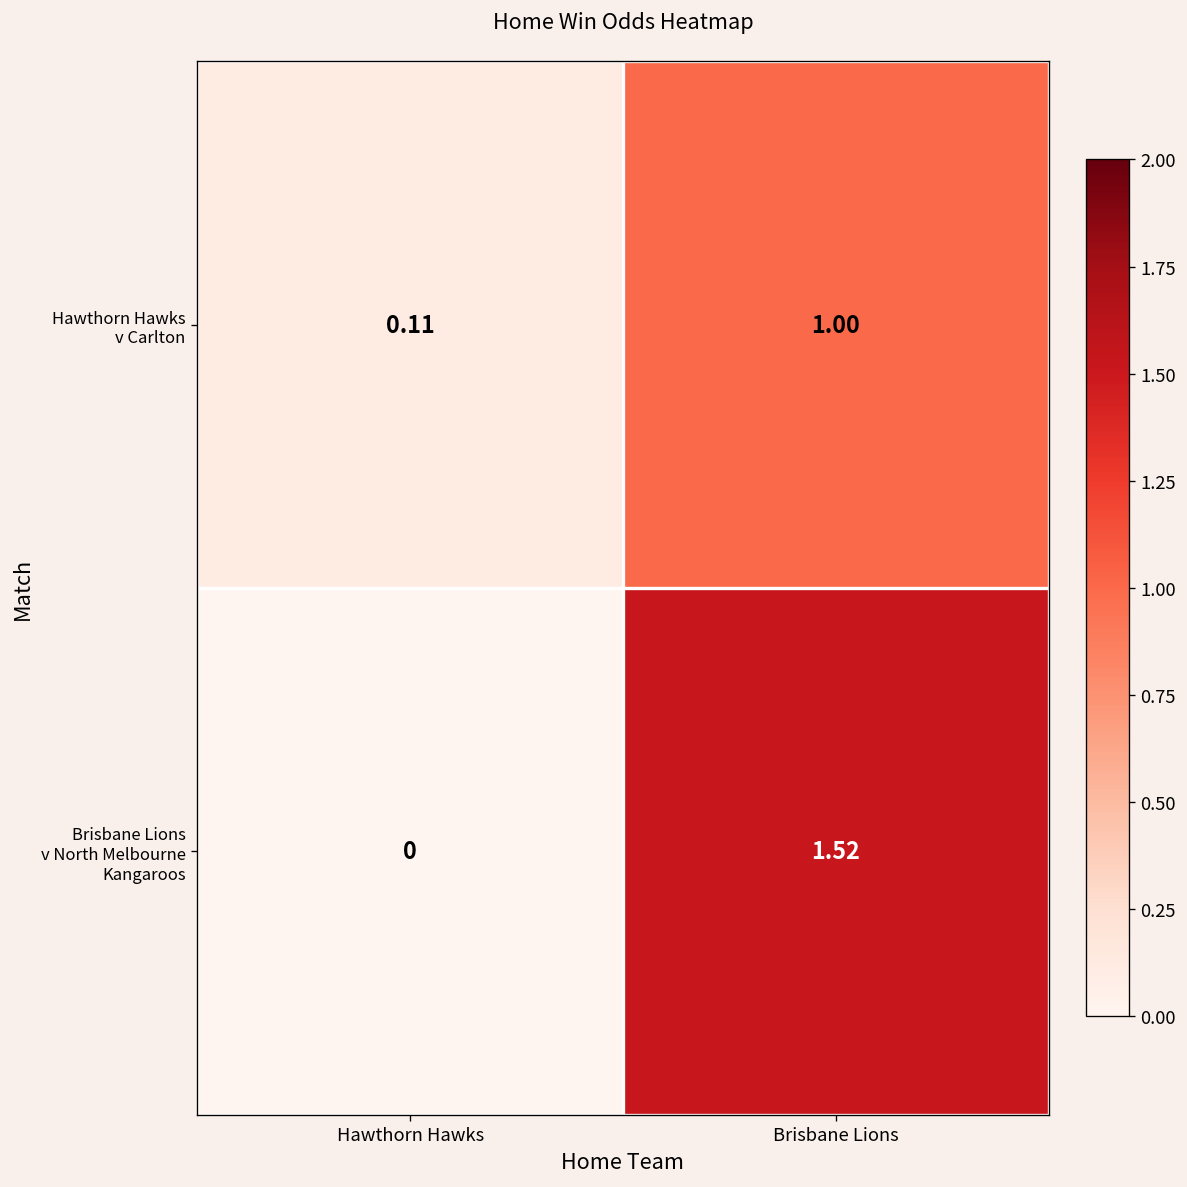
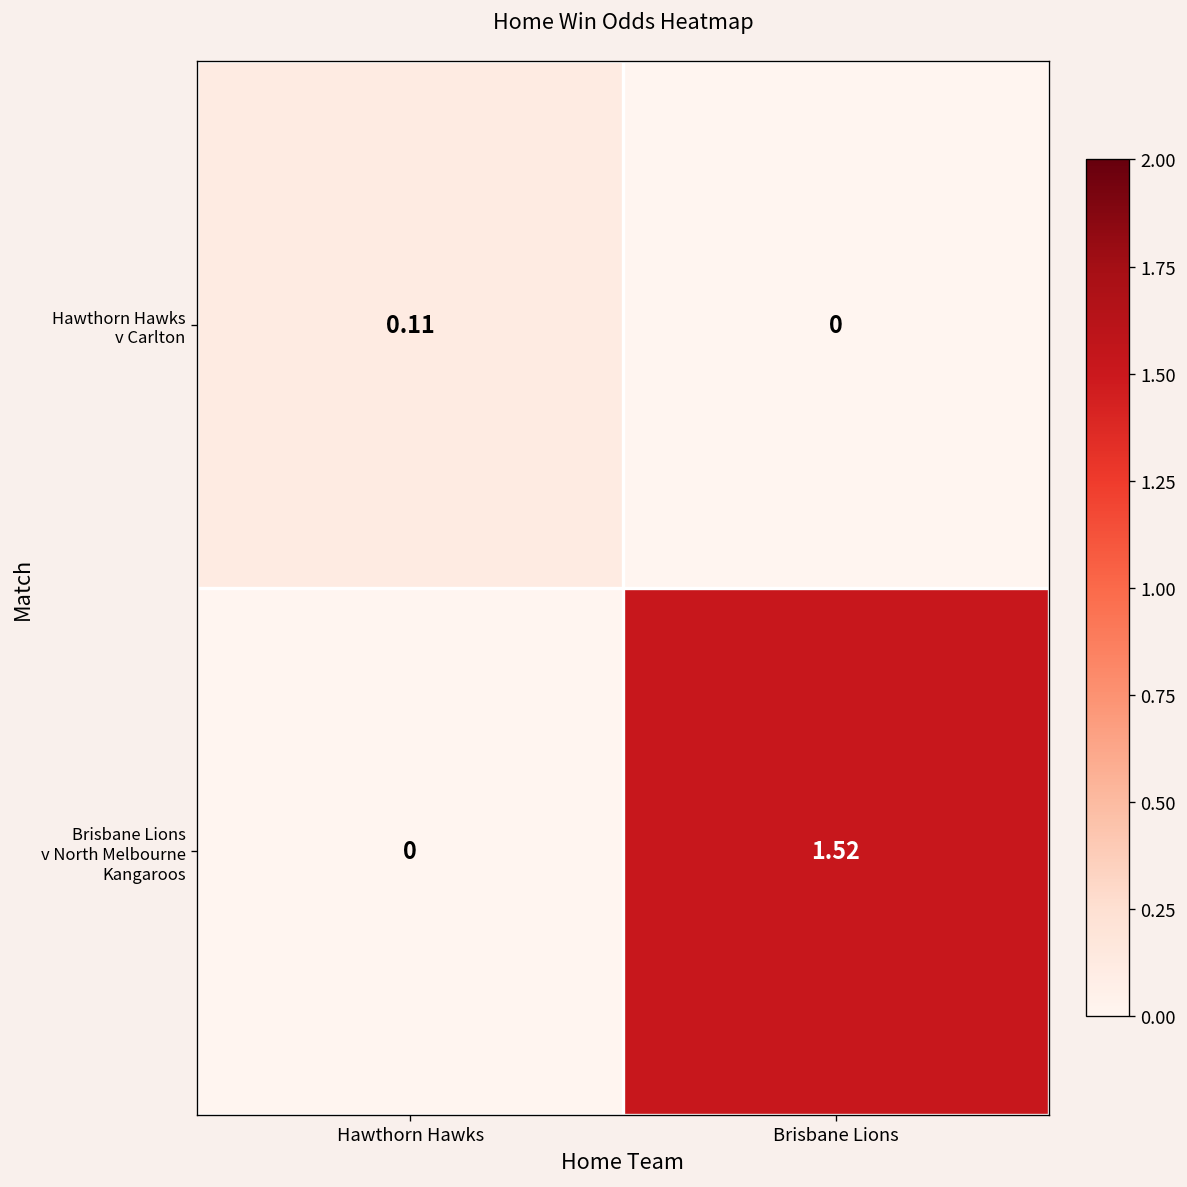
Hawthorn Hawks v Carlton, Brisbane Lions: 1.00 -> 0
